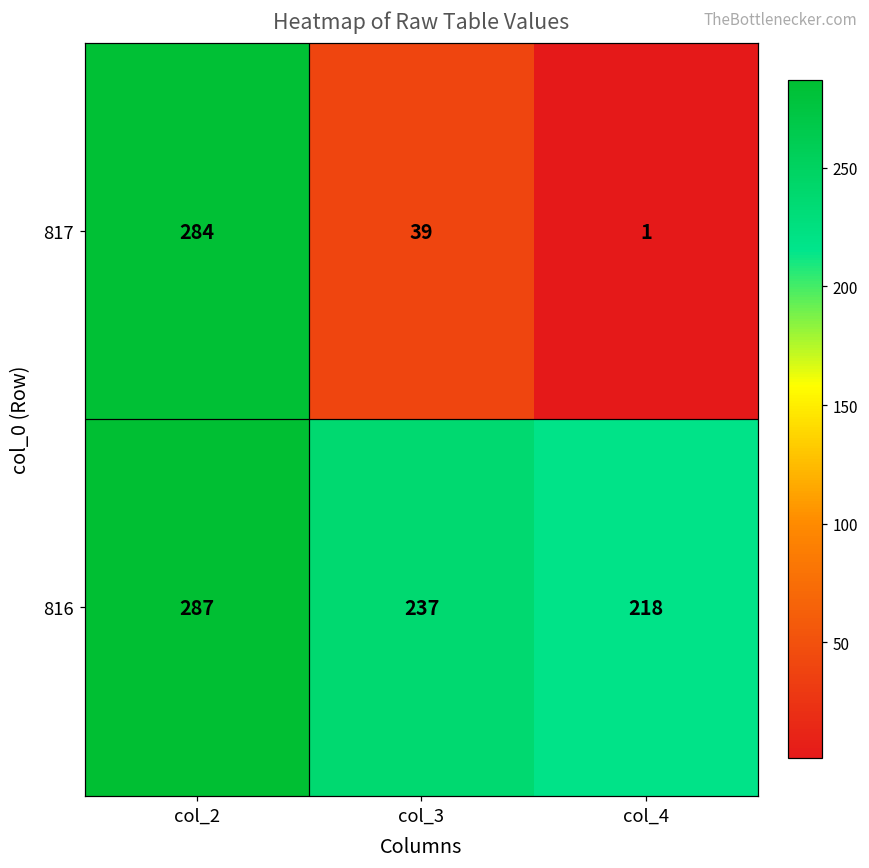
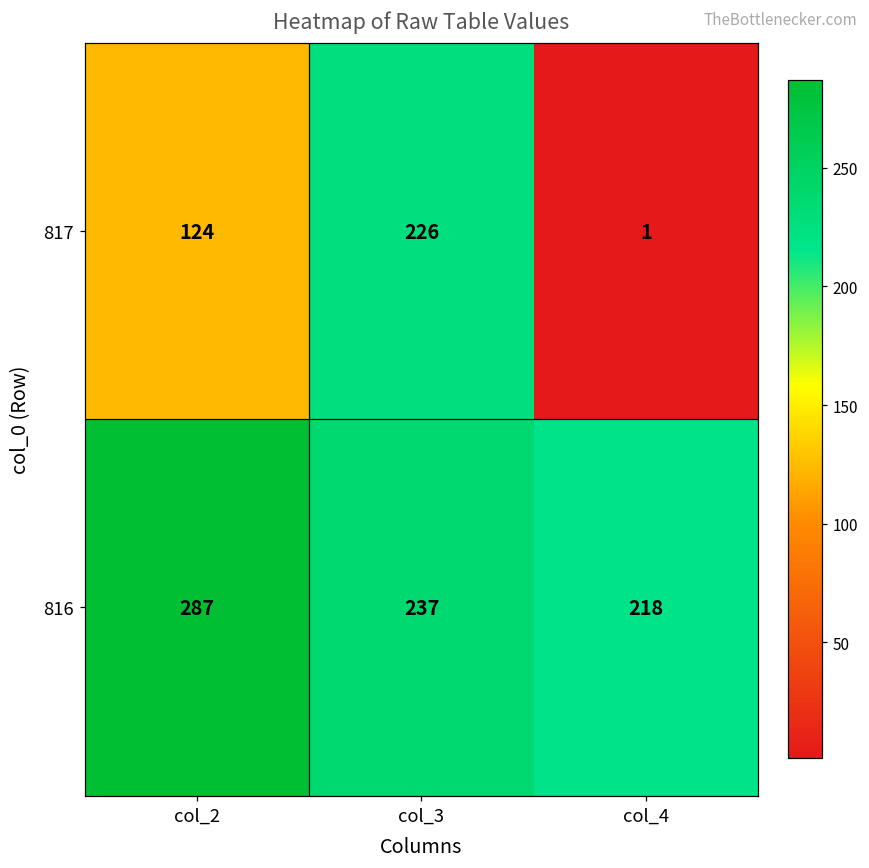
817, col_2: 284 -> 124
817, col_3: 39 -> 226
